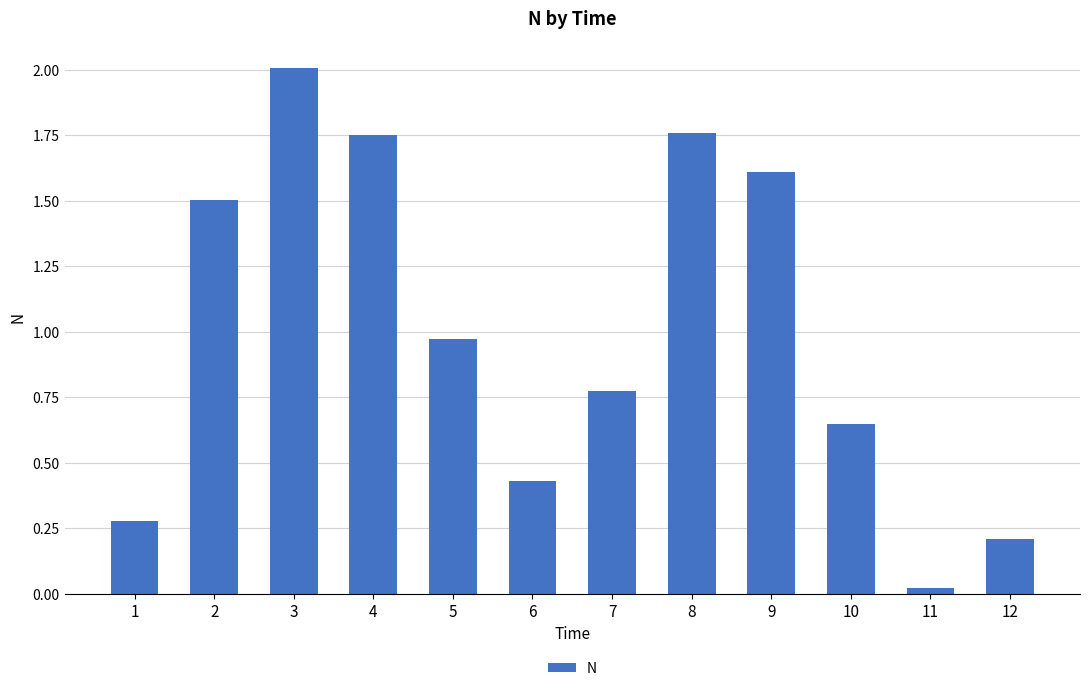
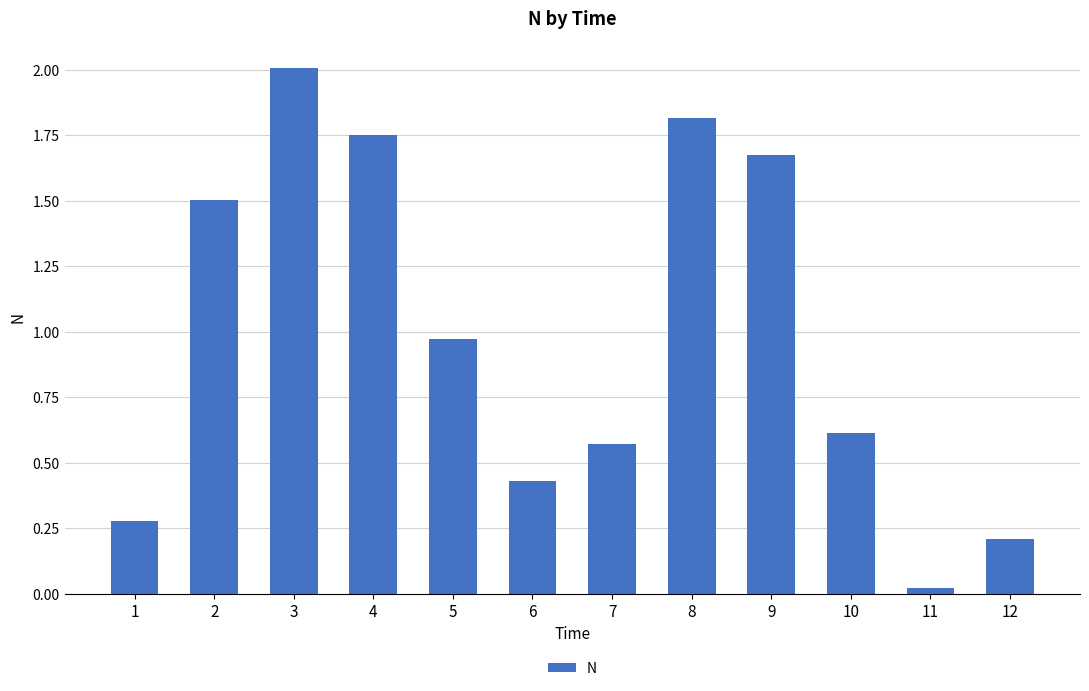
7: 0.78 -> 0.57
8: 1.76 -> 1.82
9: 1.61 -> 1.68
10: 0.65 -> 0.62
